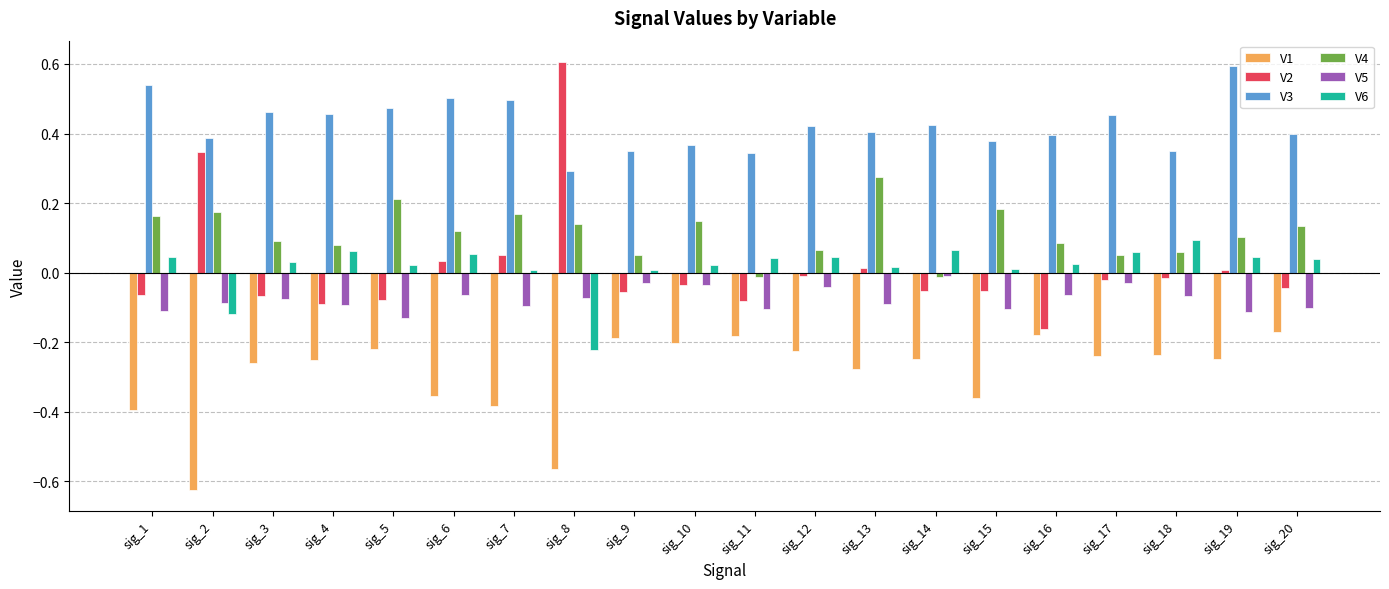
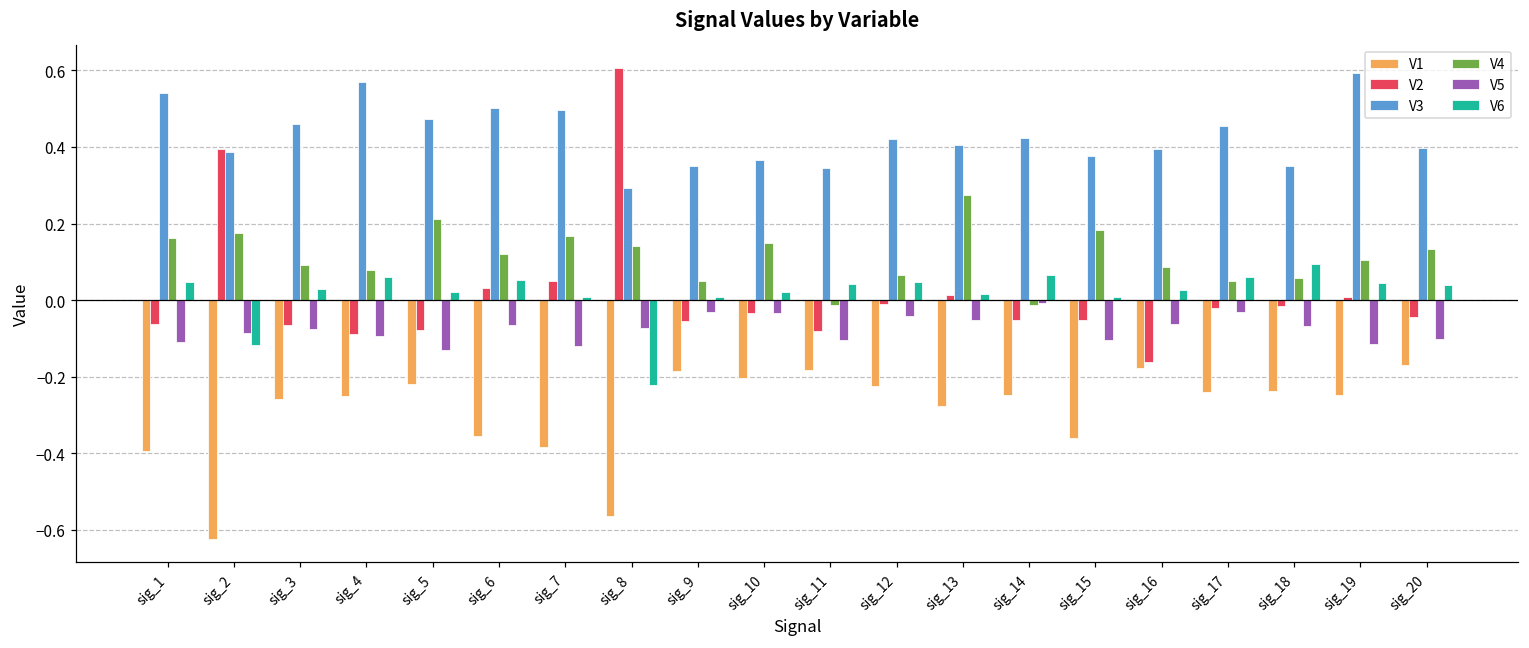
V2, sig_2: 0.35 -> 0.39
V3, sig_4: 0.46 -> 0.57
V5, sig_7: -0.09 -> -0.12
V5, sig_13: -0.09 -> -0.05
